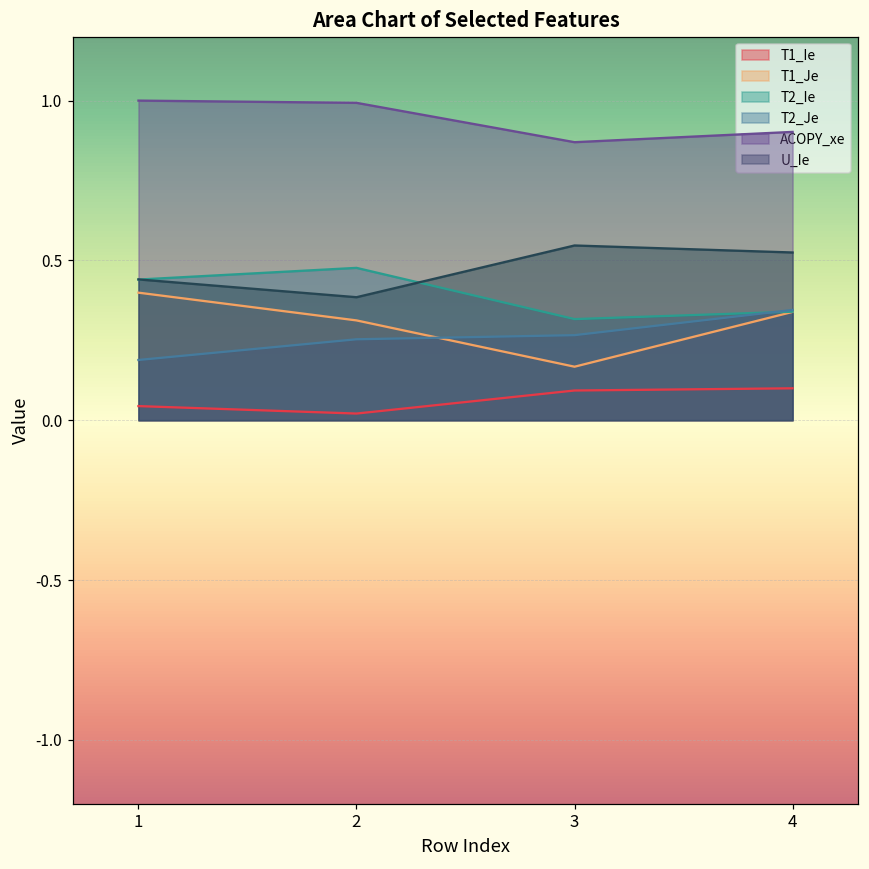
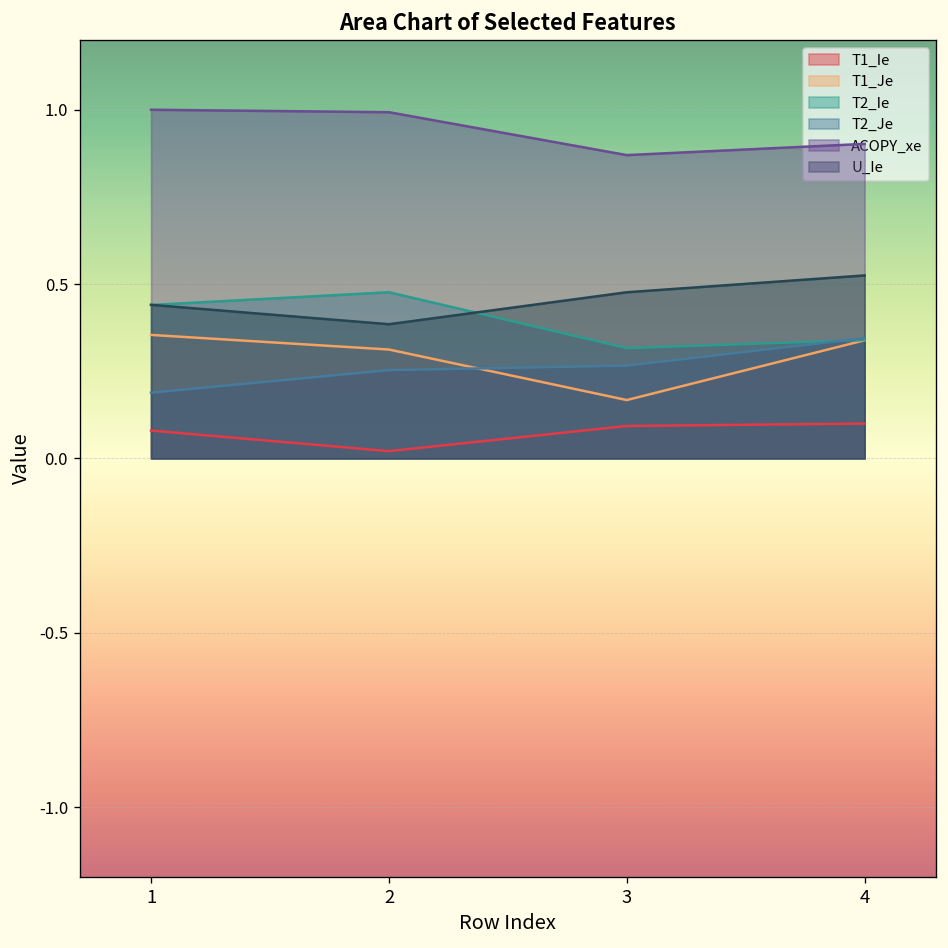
T1_Ie, 1: 0.04 -> 0.08
T1_Je, 1: 0.40 -> 0.35
U_Ie, 3: 0.55 -> 0.48
